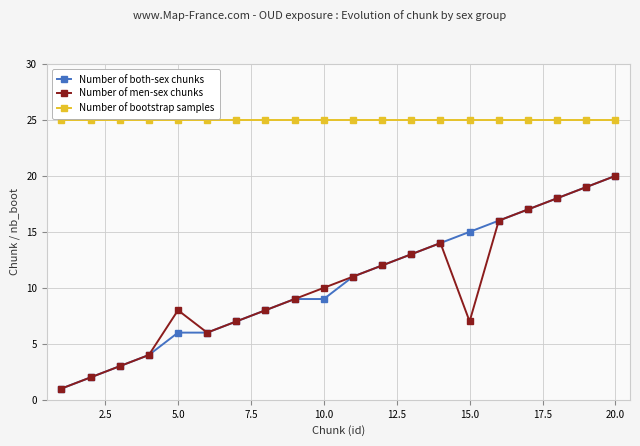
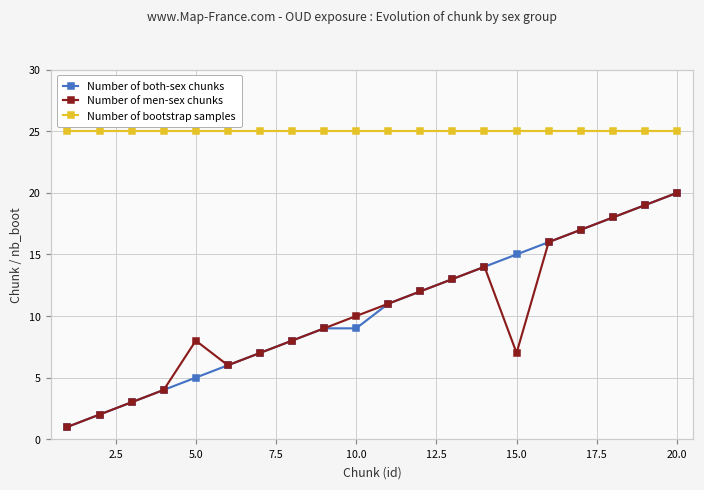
Number of both-sex chunks, 5.0: 6 -> 5
